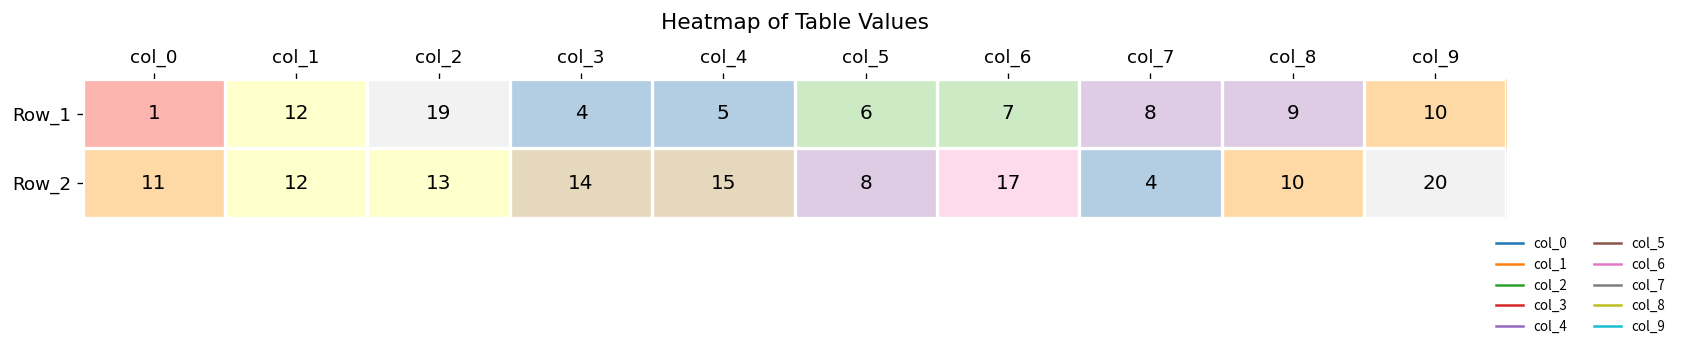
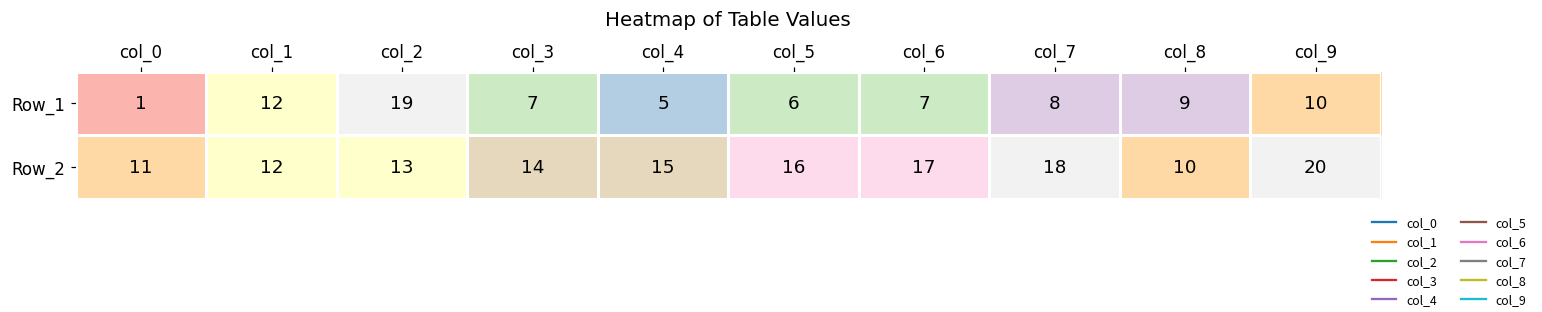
Row_1, col_3: 4 -> 7
Row_2, col_5: 8 -> 16
Row_2, col_7: 4 -> 18
